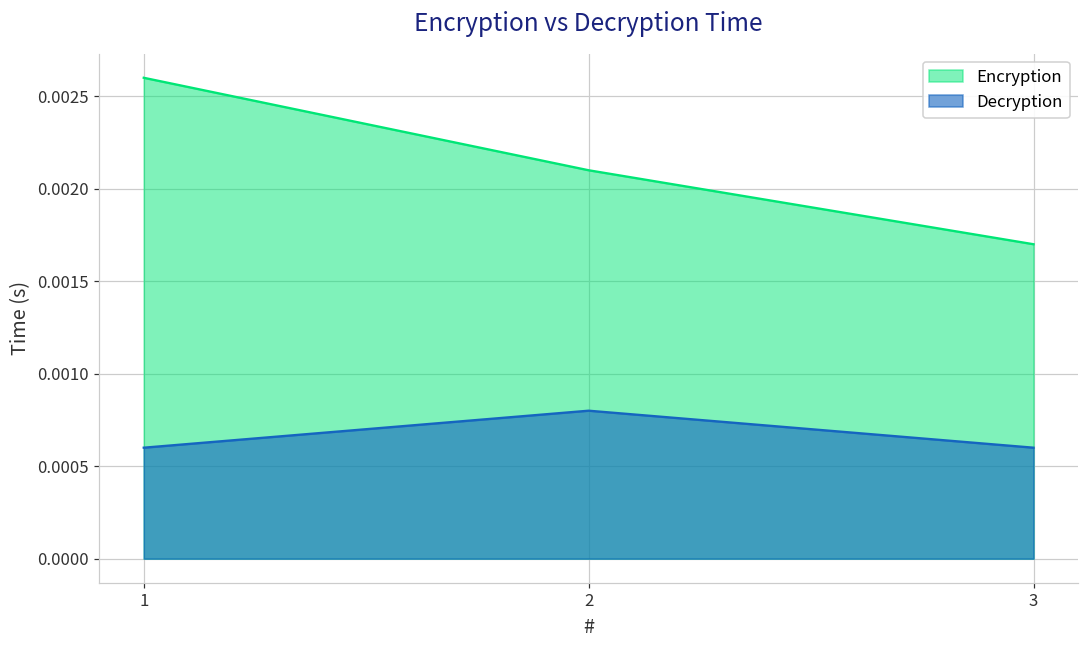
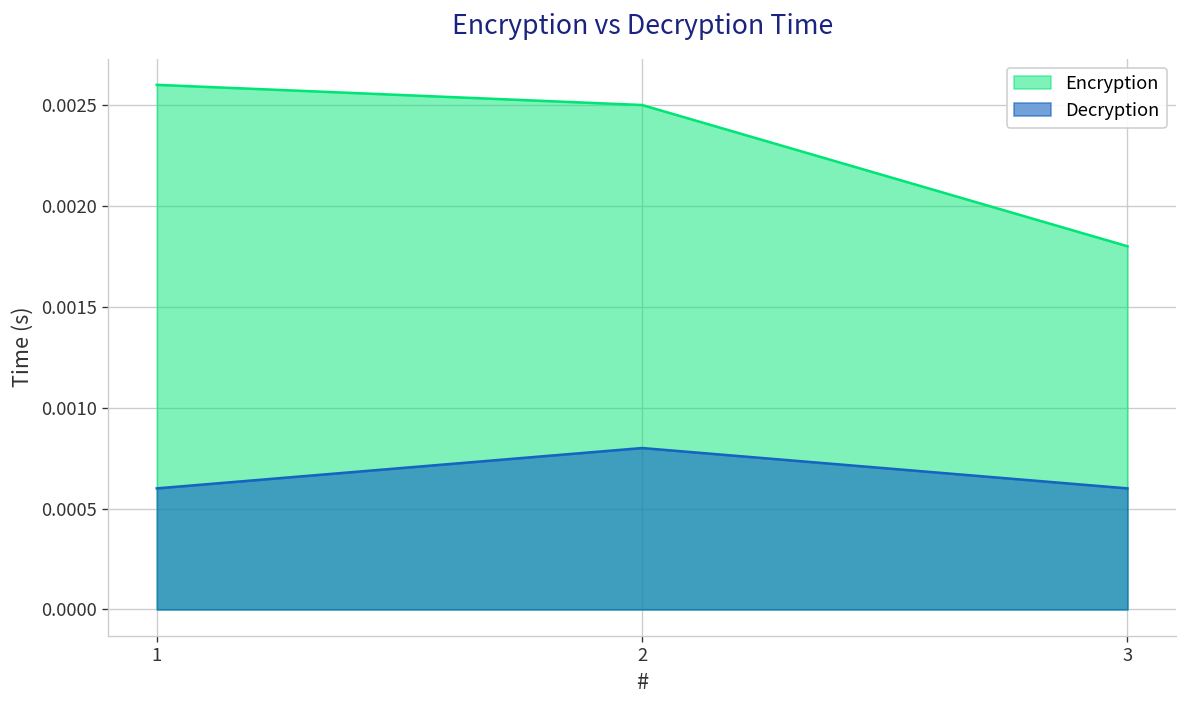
Encryption, 2: 0.0021 -> 0.0025
Encryption, 3: 0.0017 -> 0.0018
